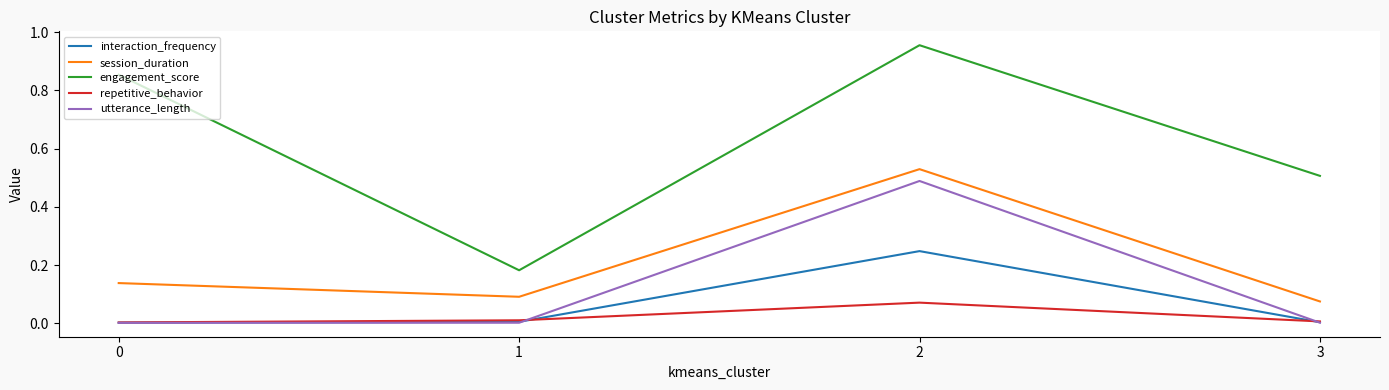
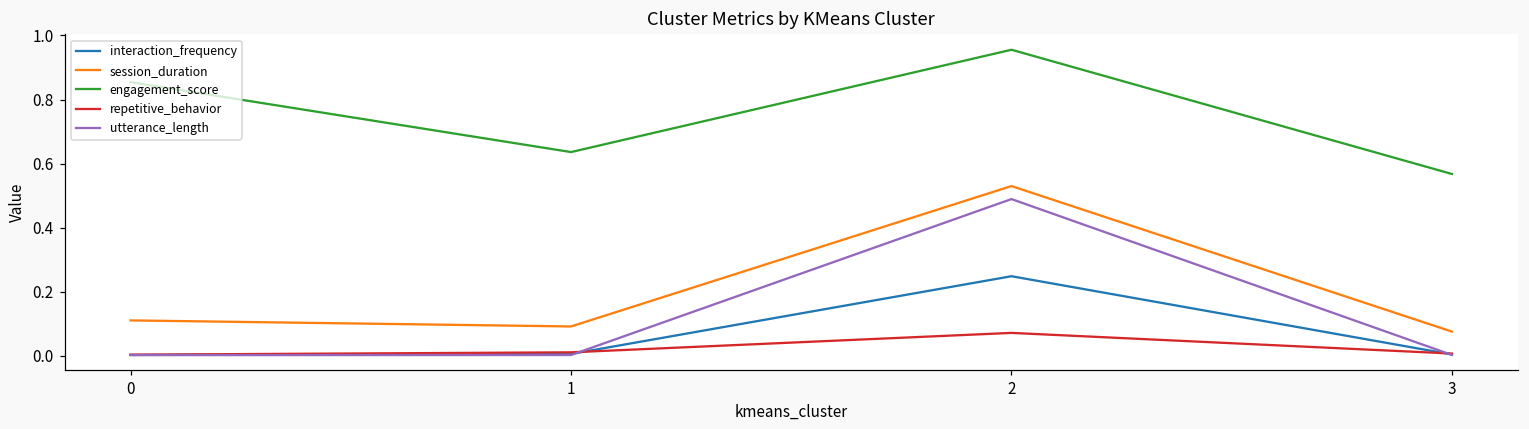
session_duration, 0: 0.14 -> 0.11
engagement_score, 1: 0.18 -> 0.64
engagement_score, 3: 0.51 -> 0.57
